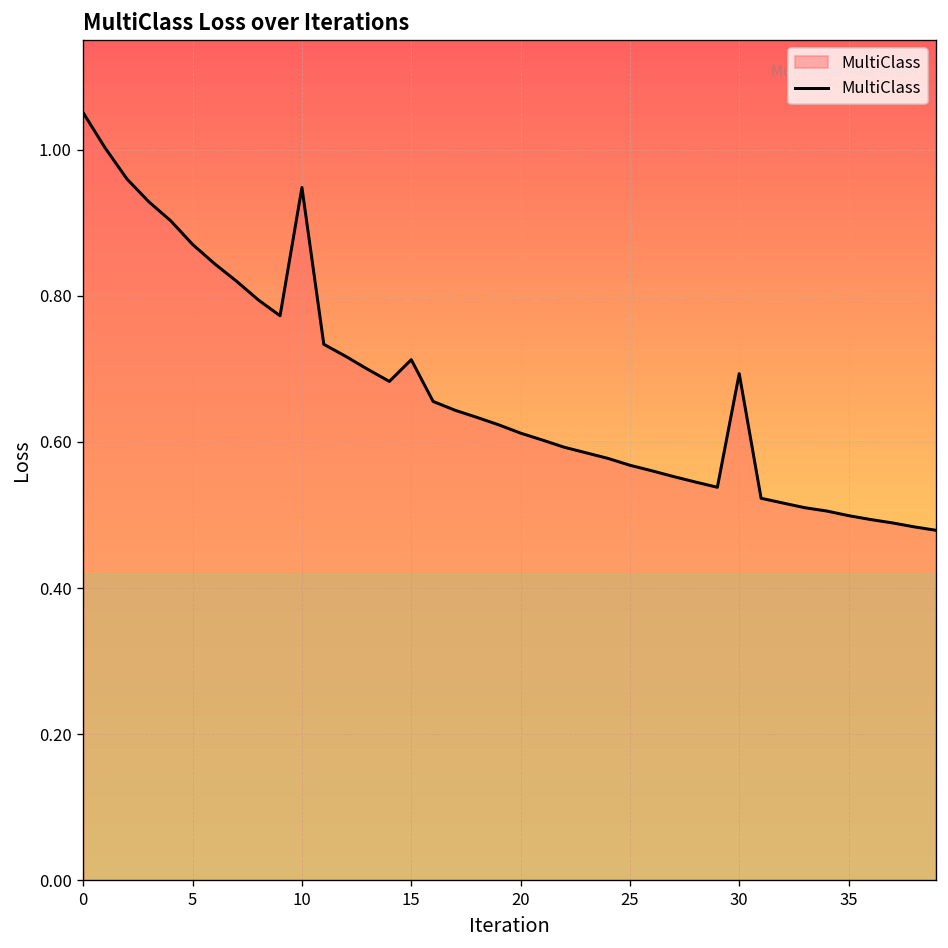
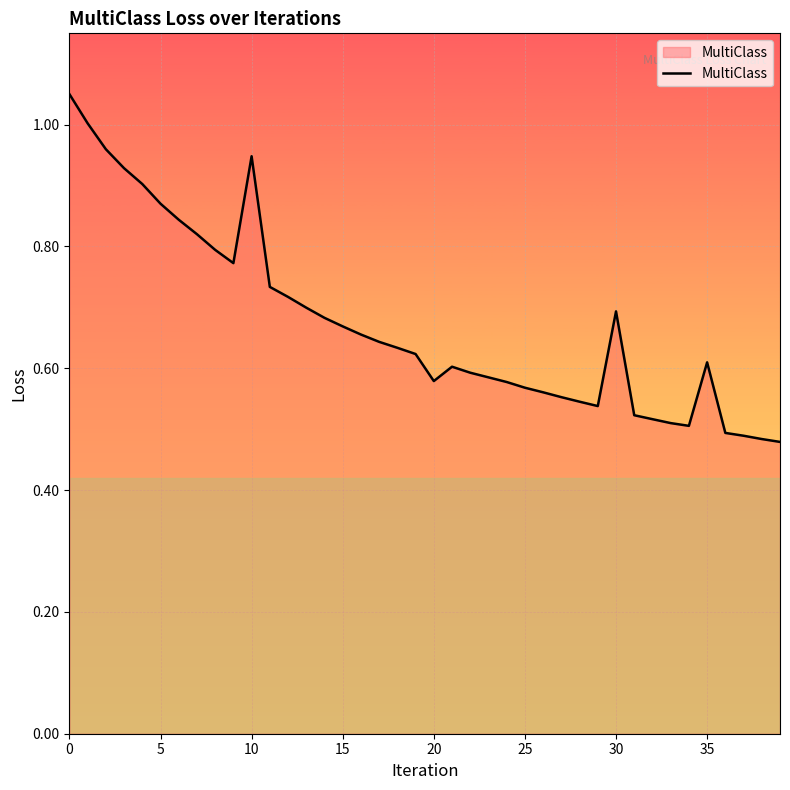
15: 0.71 -> 0.67
20: 0.61 -> 0.58
35: 0.50 -> 0.61
